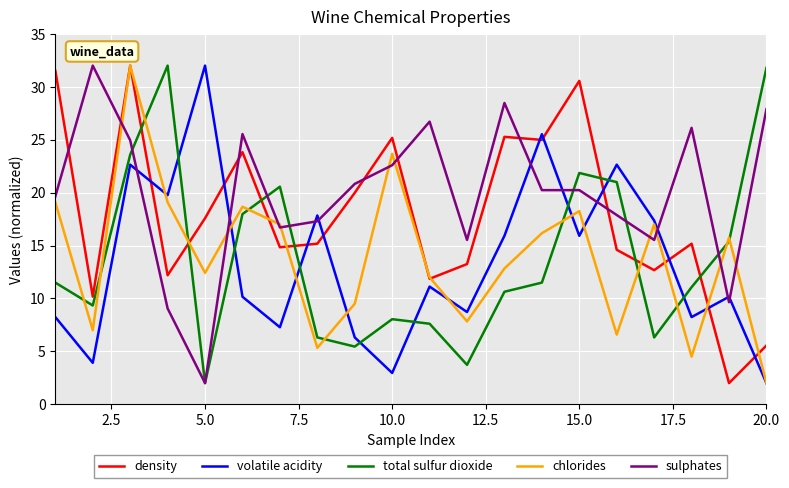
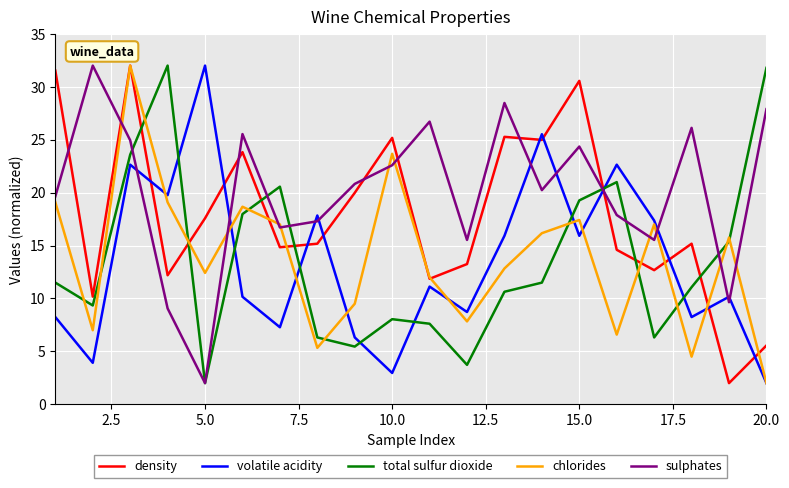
total sulfur dioxide, 15.0: 21.9 -> 19.3
chlorides, 15.0: 18.3 -> 17.4
sulphates, 15.0: 20.2 -> 24.4
